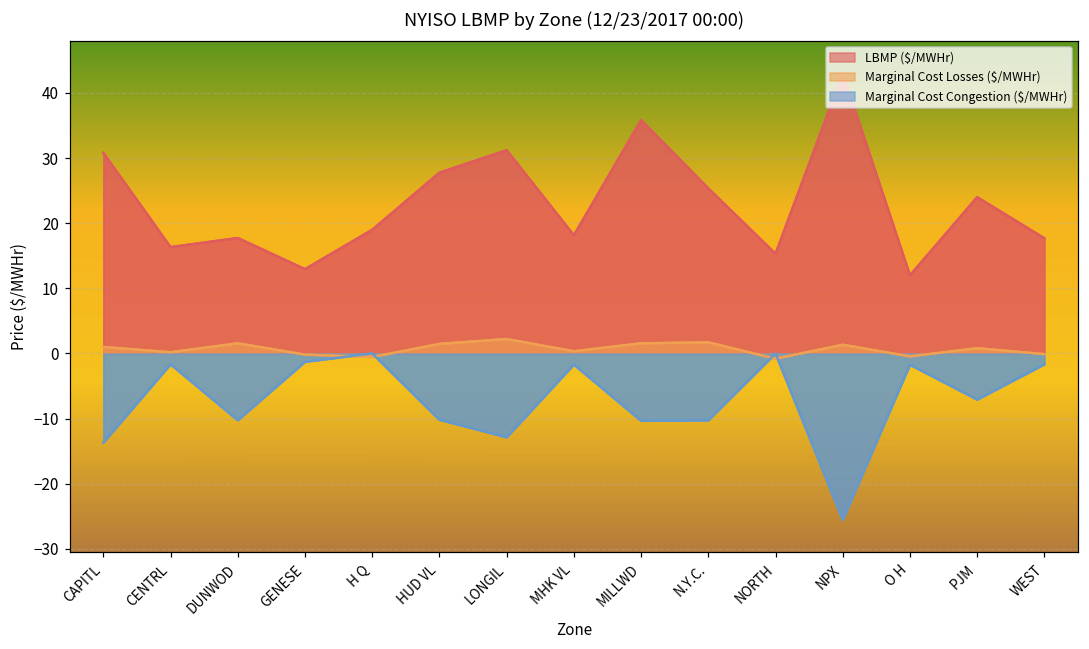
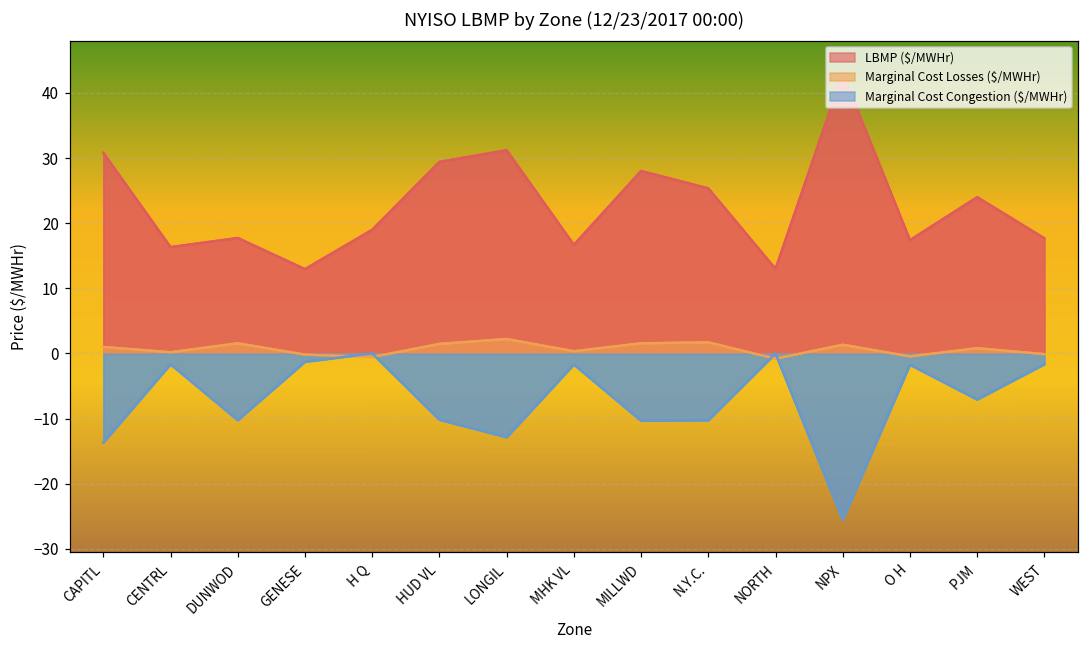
LBMP ($/MWHr), HUD VL: 28 -> 29
LBMP ($/MWHr), MHK VL: 18 -> 17
LBMP ($/MWHr), MILLWD: 36 -> 28
LBMP ($/MWHr), NORTH: 15 -> 13
LBMP ($/MWHr), O H: 12 -> 17
